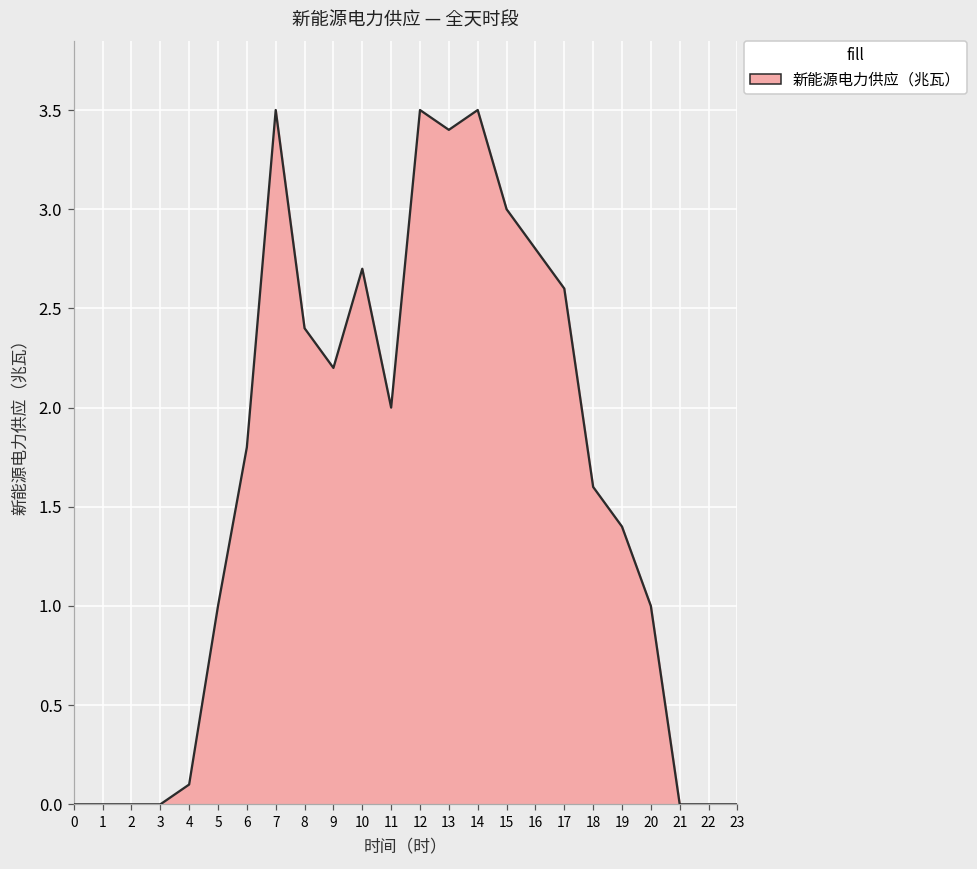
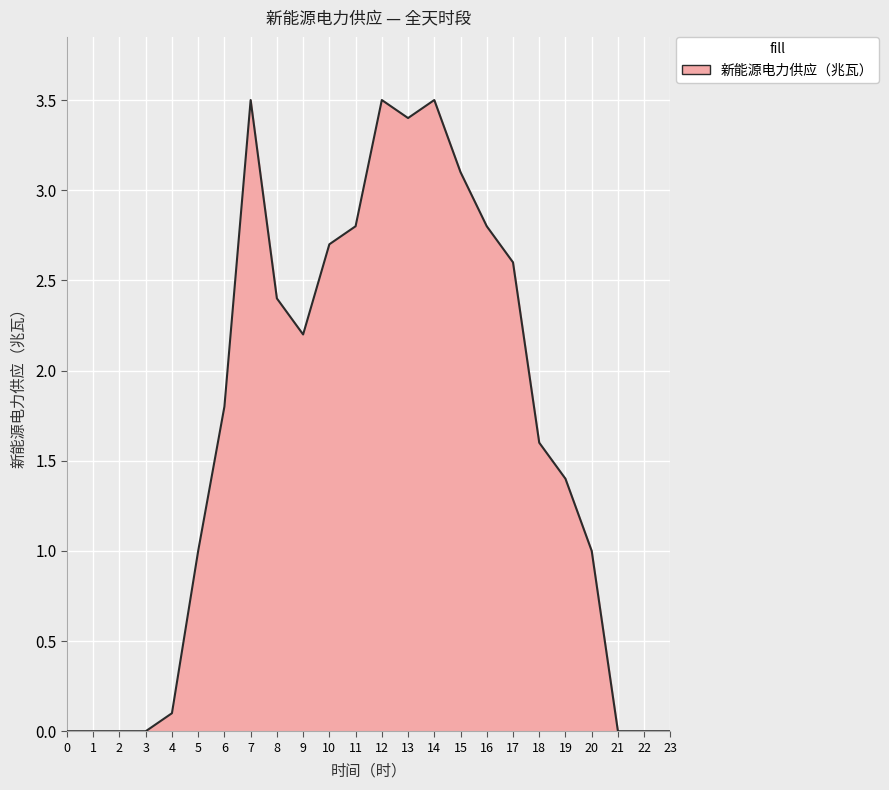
11: 2.0 -> 2.8
15: 3.0 -> 3.1
